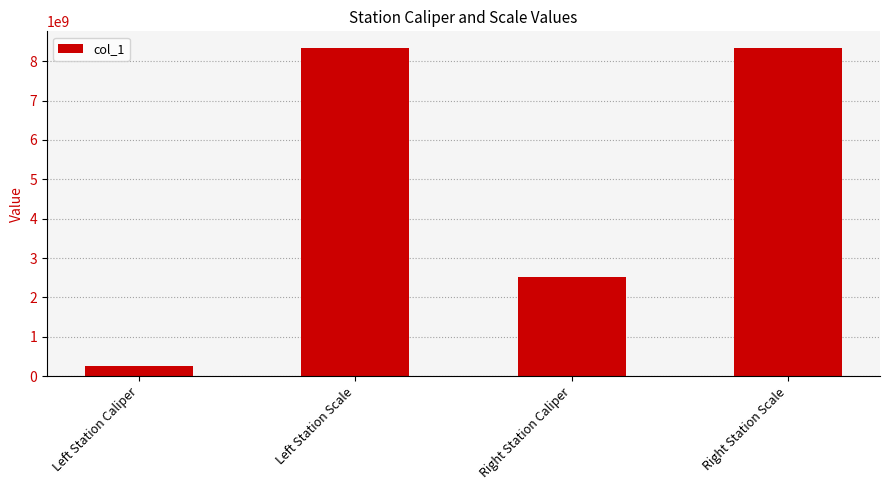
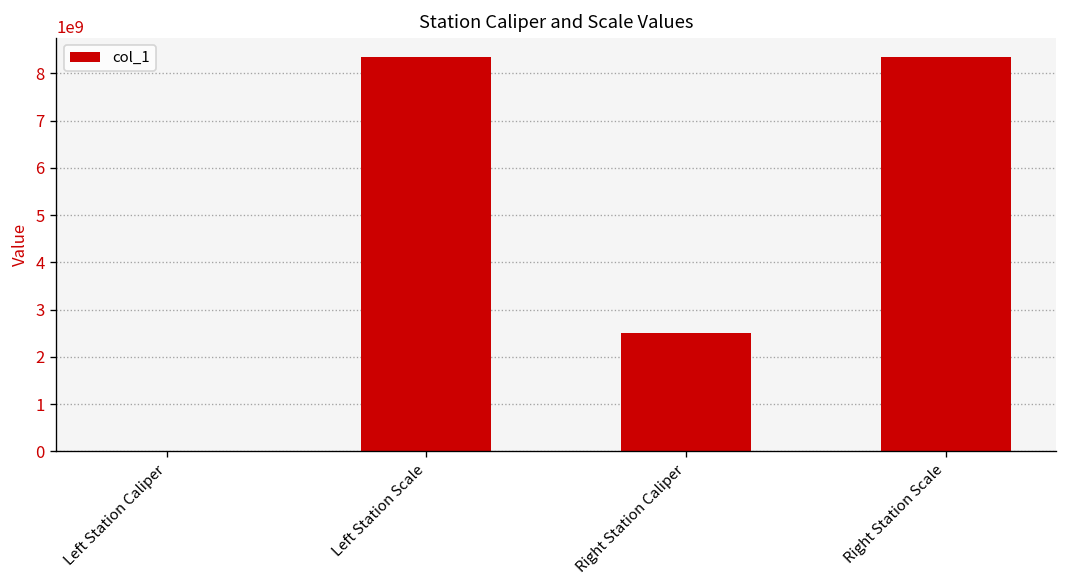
Left Station Caliper: 300000000 -> 0
